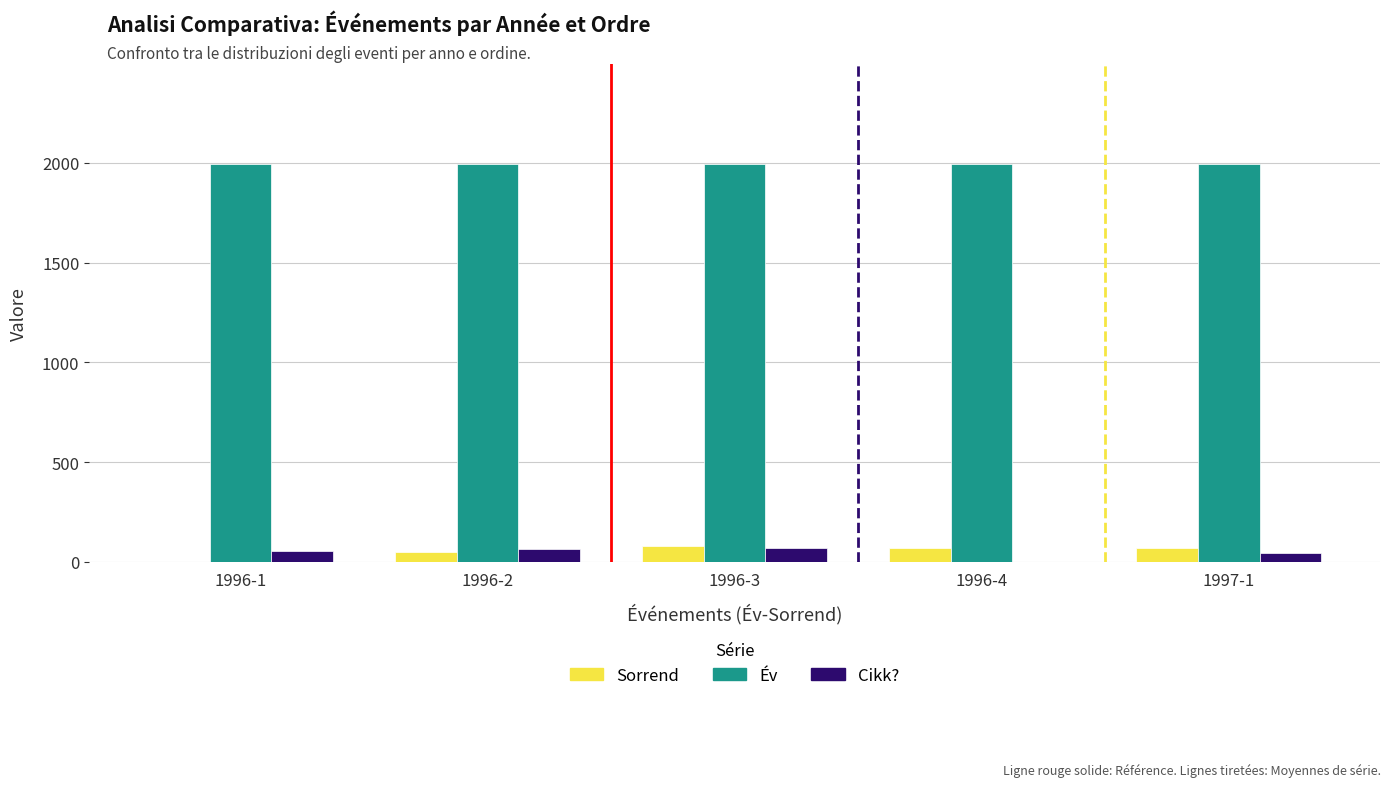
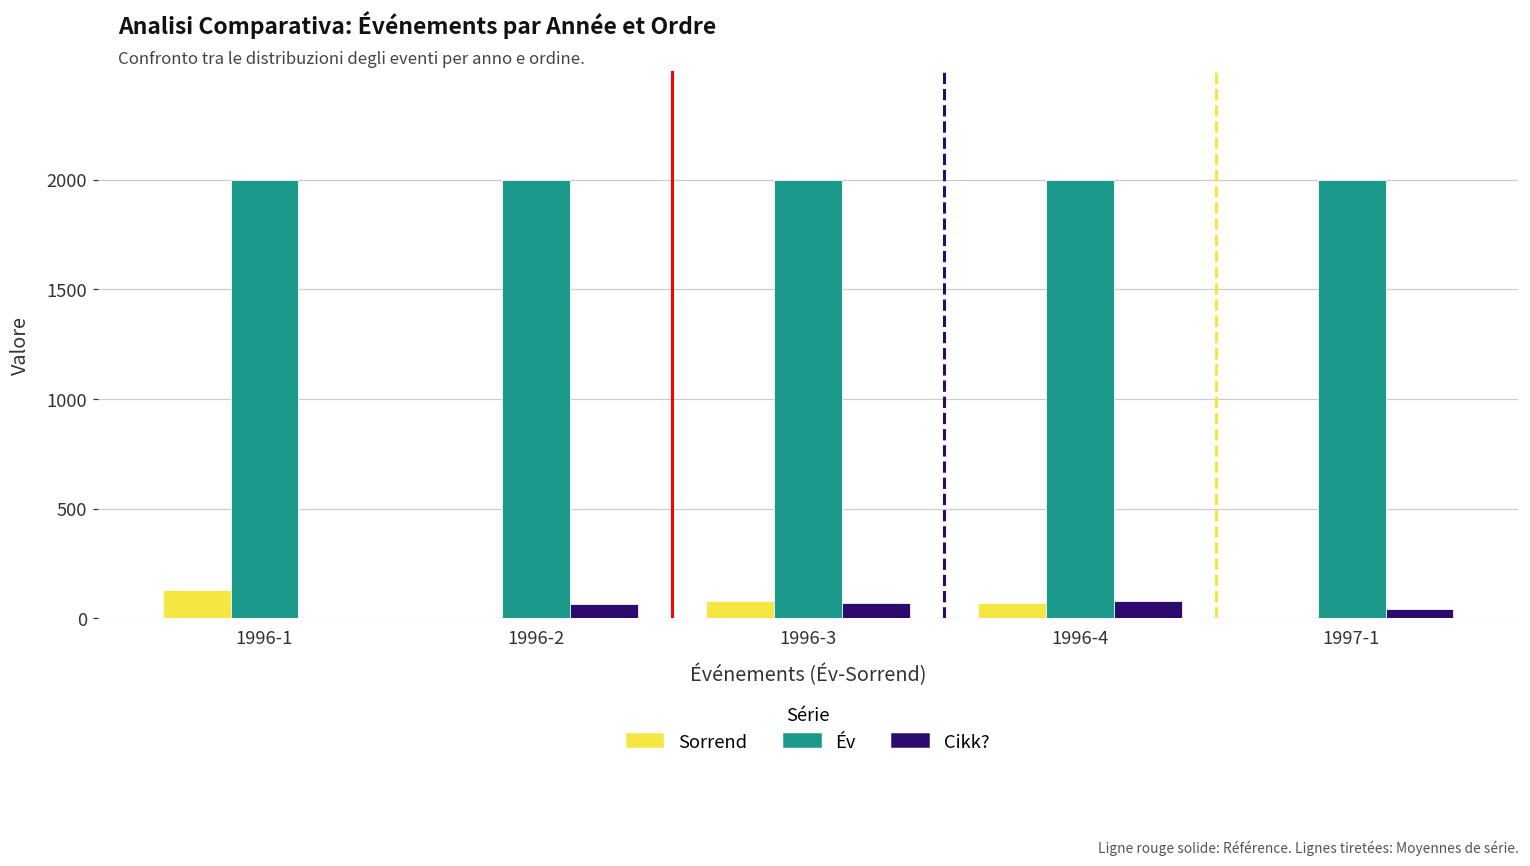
Sorrend, 1996-1: 0 -> 130
Cikk?, 1996-1: 50 -> 0
Sorrend, 1996-2: 50 -> 0
Cikk?, 1996-4: 0 -> 80
Sorrend, 1997-1: 70 -> 0
